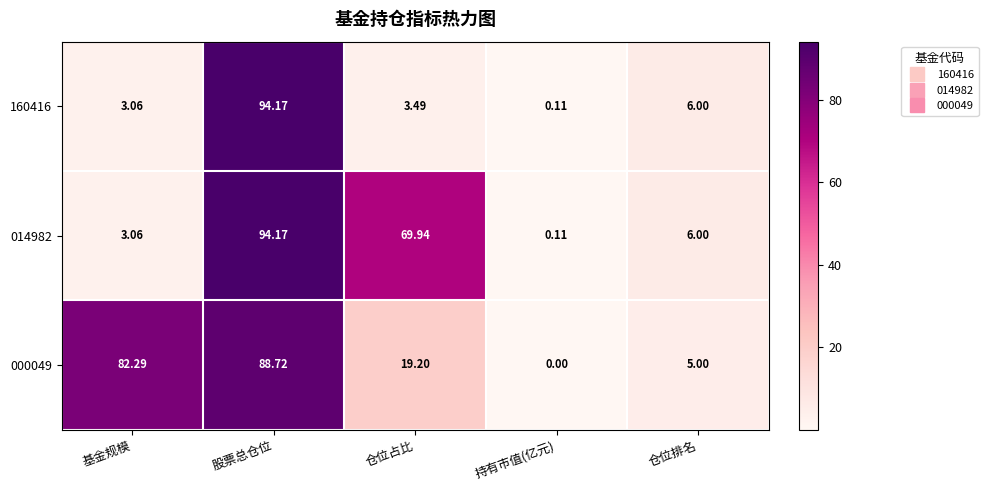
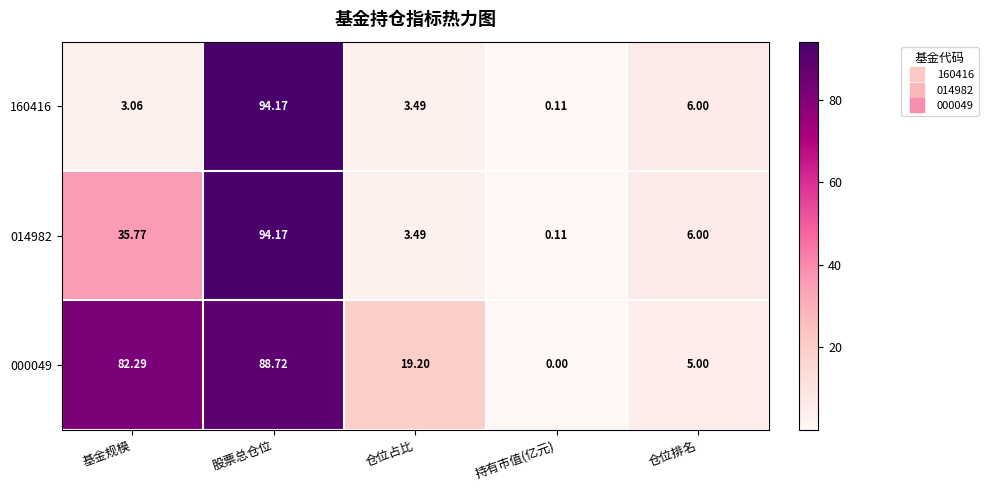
014982, 基金规模: 3.06 -> 35.77
014982, 仓位占比: 69.94 -> 3.49
